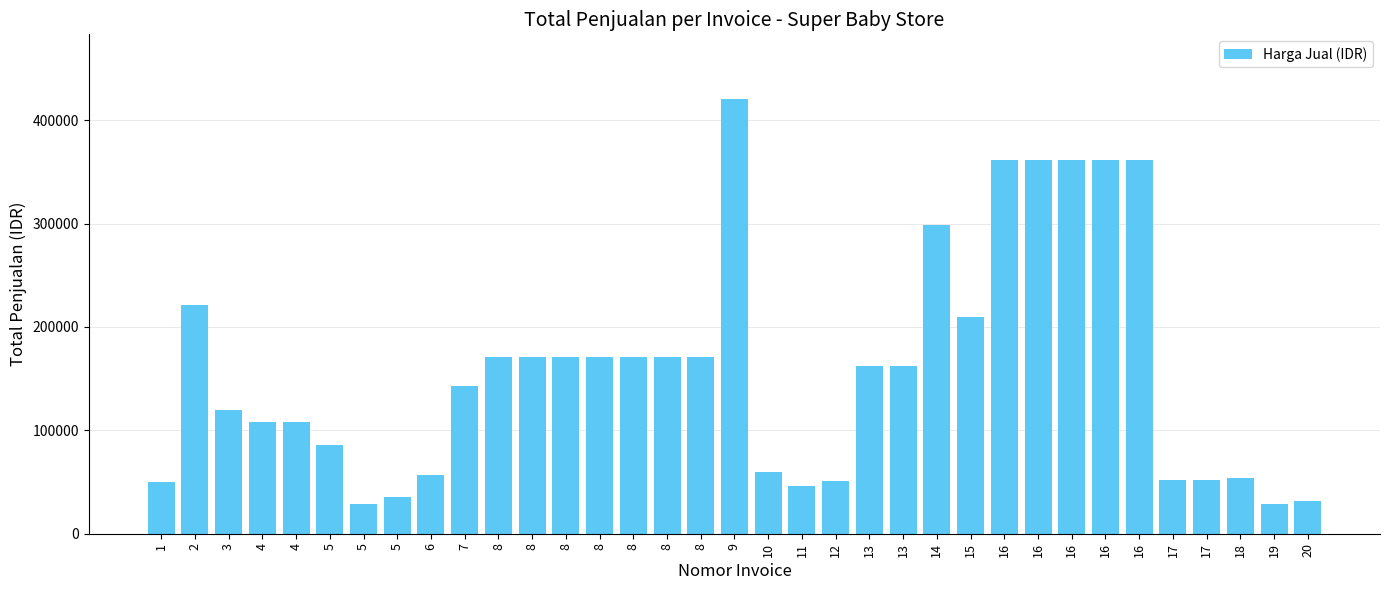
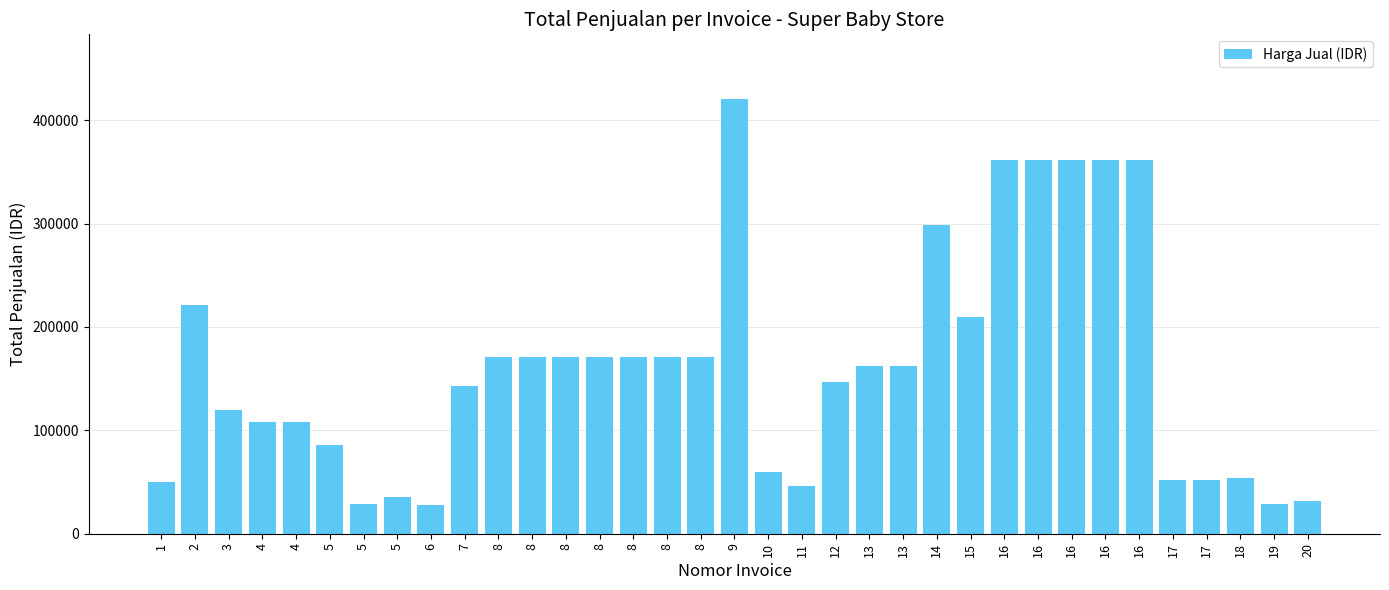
6: 57000 -> 28000
12: 51000 -> 147000
